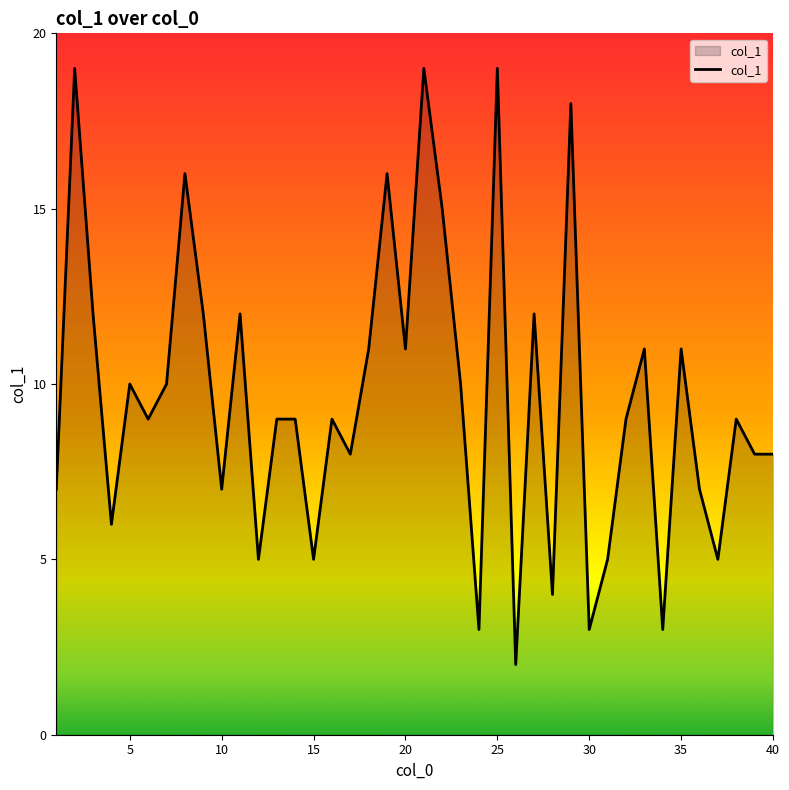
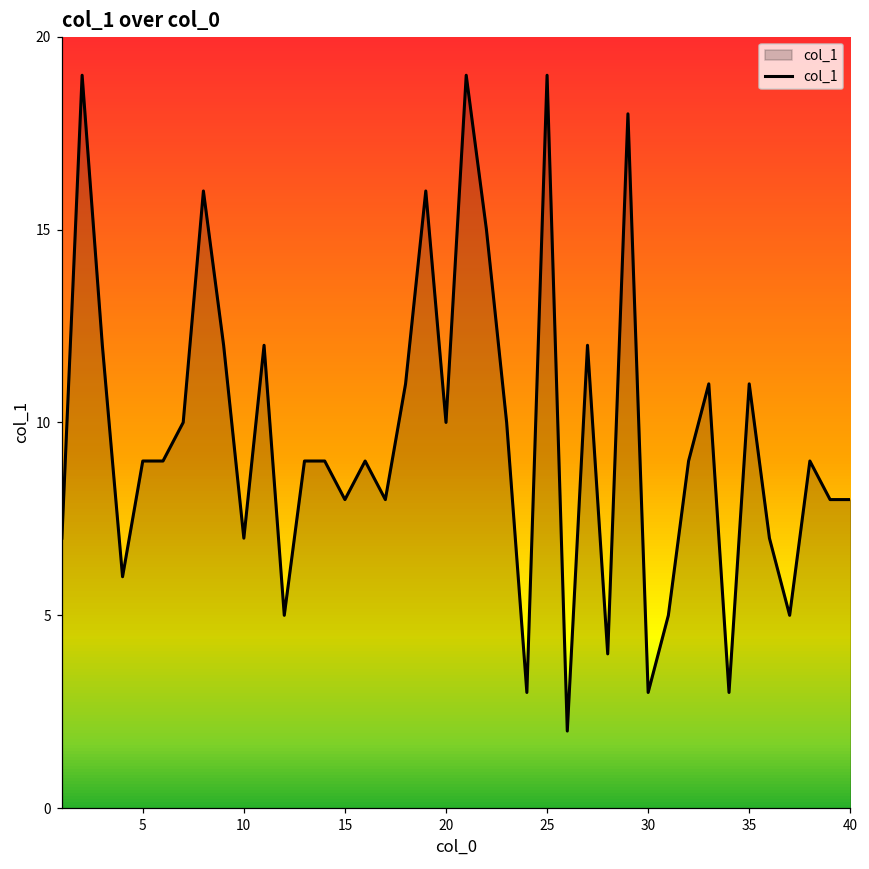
5: 10 -> 9
15: 5 -> 8
20: 11 -> 10
